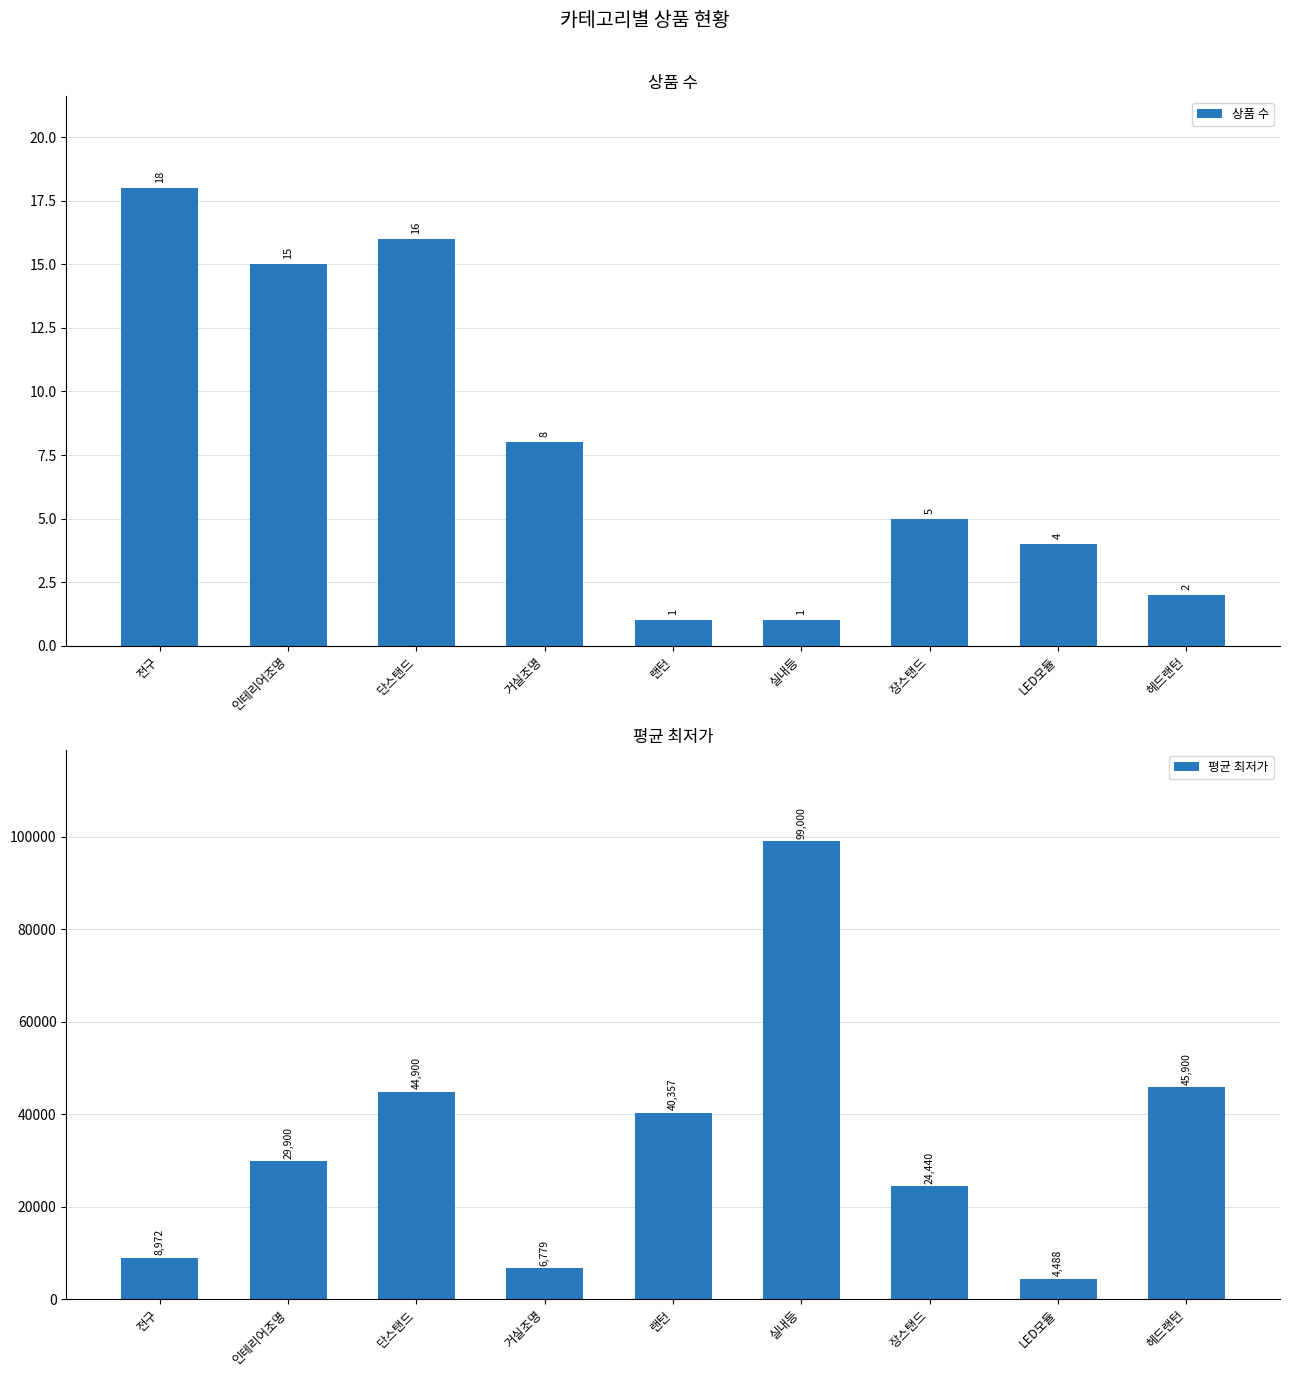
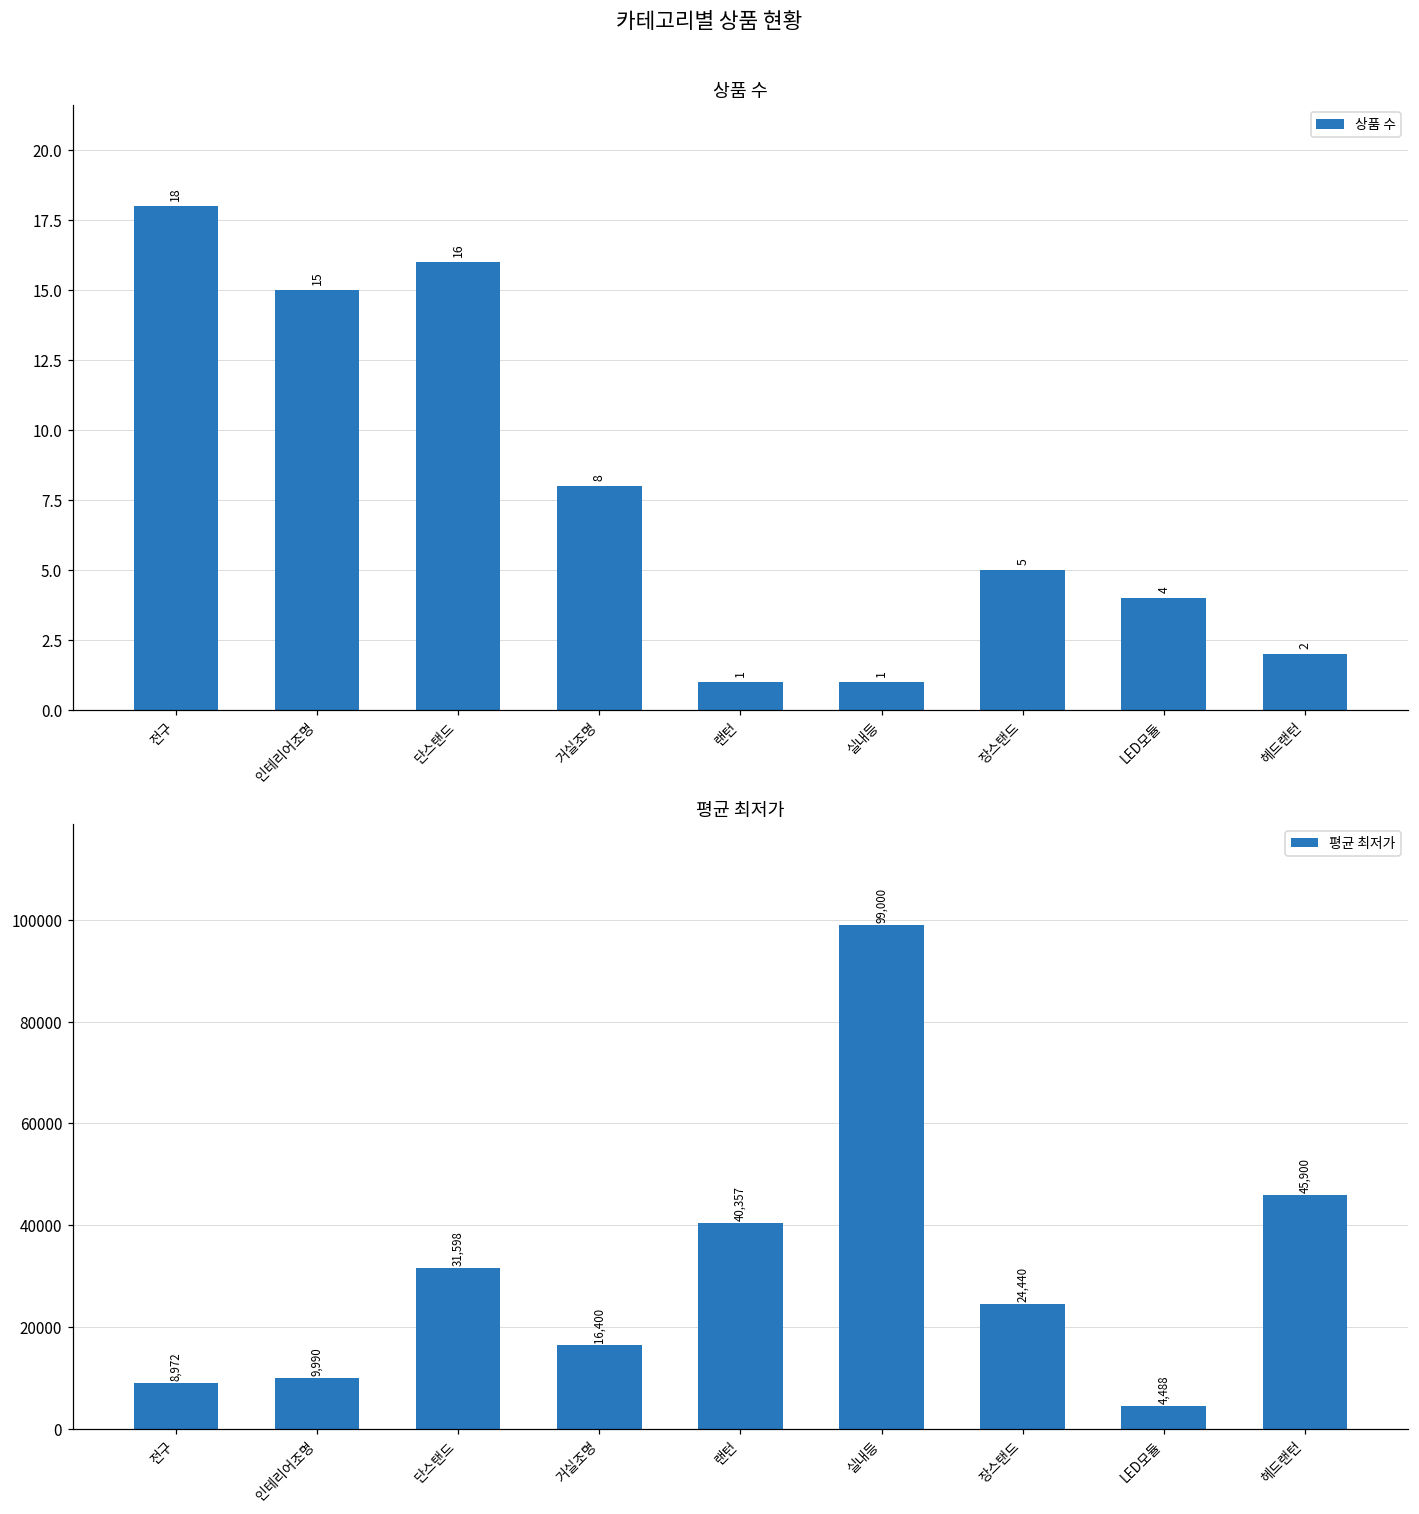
평균 최저가, 인테리어조명: 29,900 -> 9,990
평균 최저가, 단스탠드: 44,900 -> 31,598
평균 최저가, 거실조명: 6,779 -> 16,400
